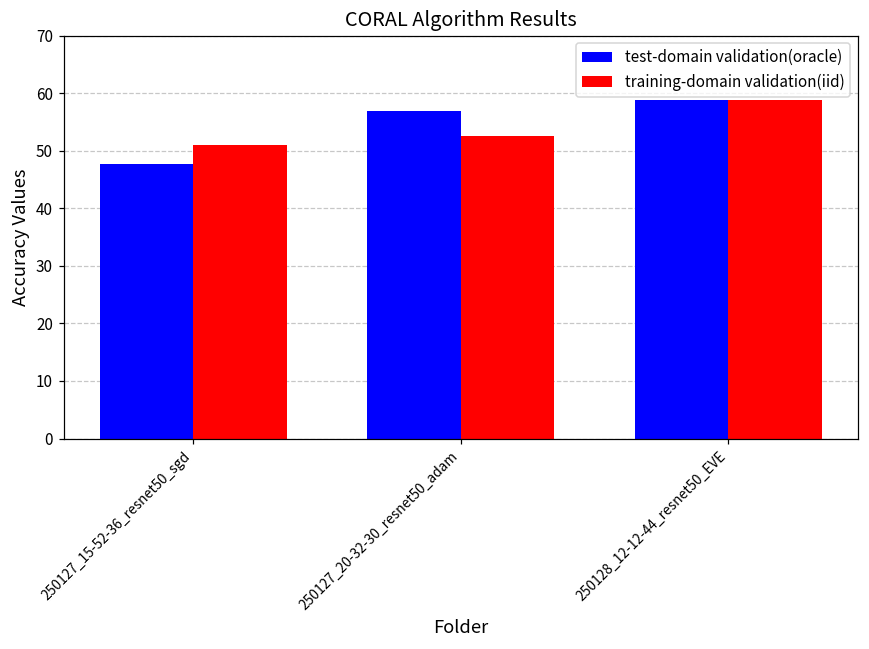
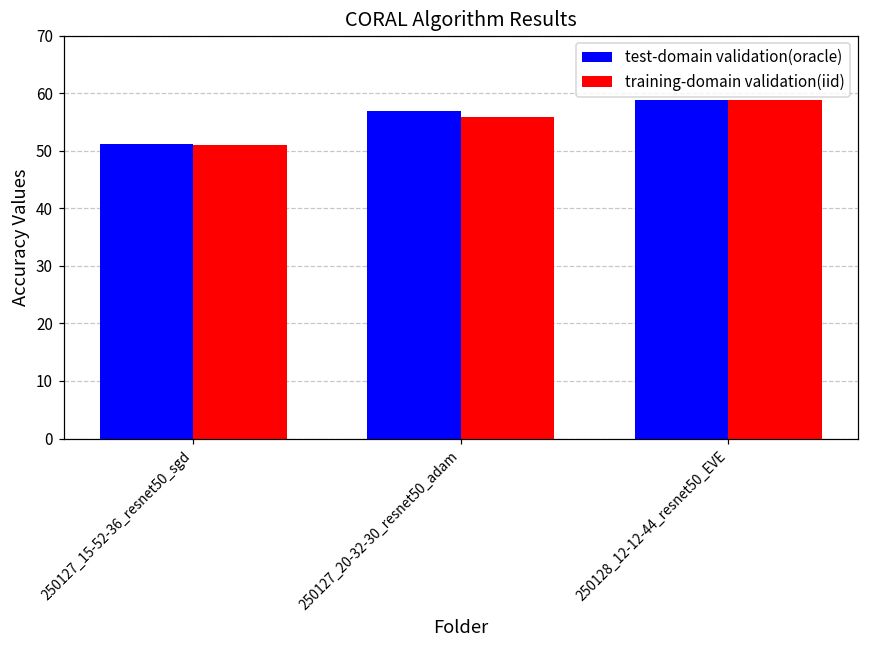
test-domain validation(oracle), 250127_15-52-36_resnet50_sgd: 48 -> 51
training-domain validation(iid), 250127_20-32-30_resnet50_adam: 53 -> 56
